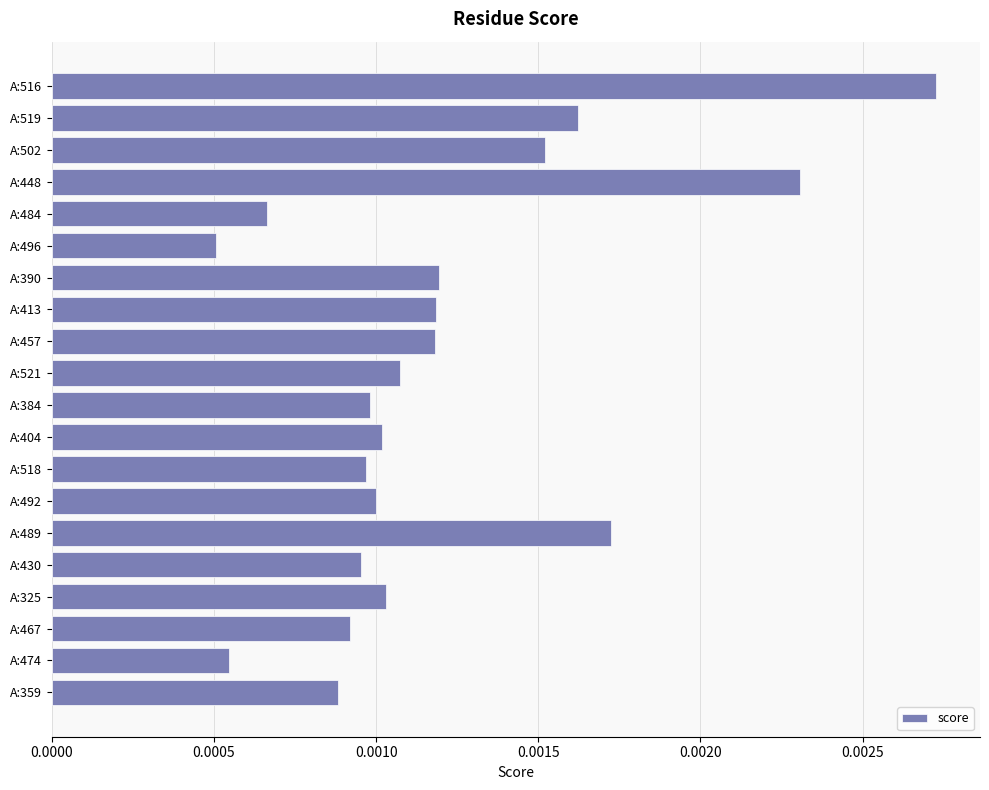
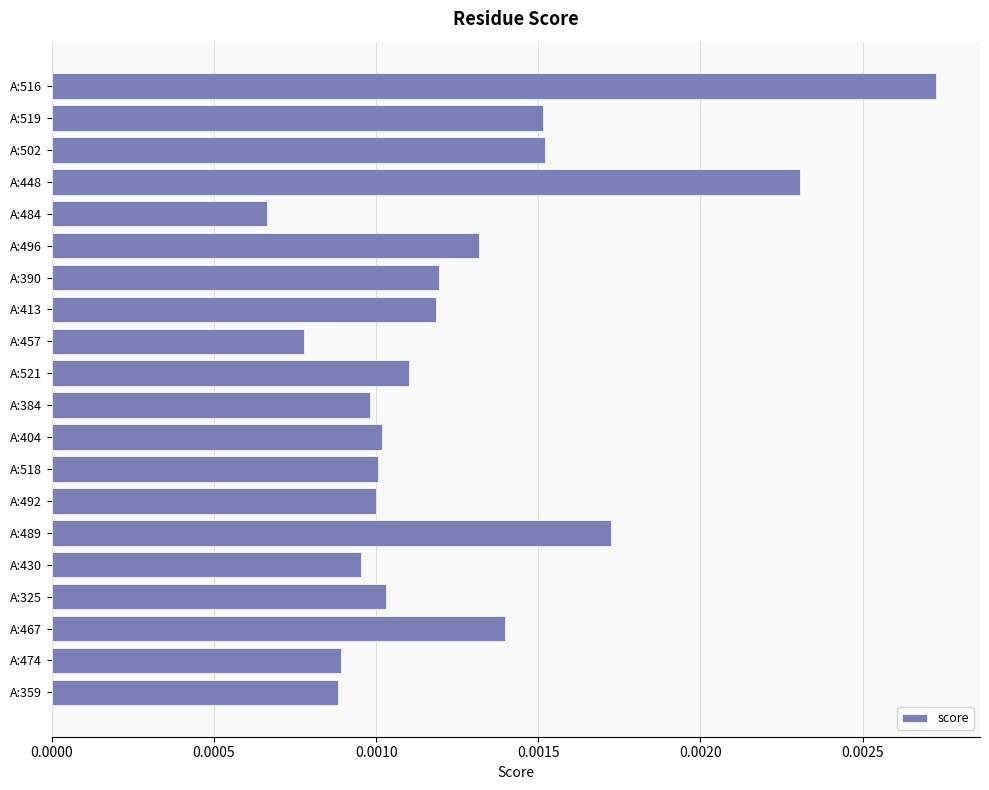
A:519: 0.00162 -> 0.00152
A:496: 0.00051 -> 0.00132
A:457: 0.00118 -> 0.00078
A:521: 0.00107 -> 0.00110
A:518: 0.00097 -> 0.00101
A:467: 0.00092 -> 0.00140
A:474: 0.00055 -> 0.00089
